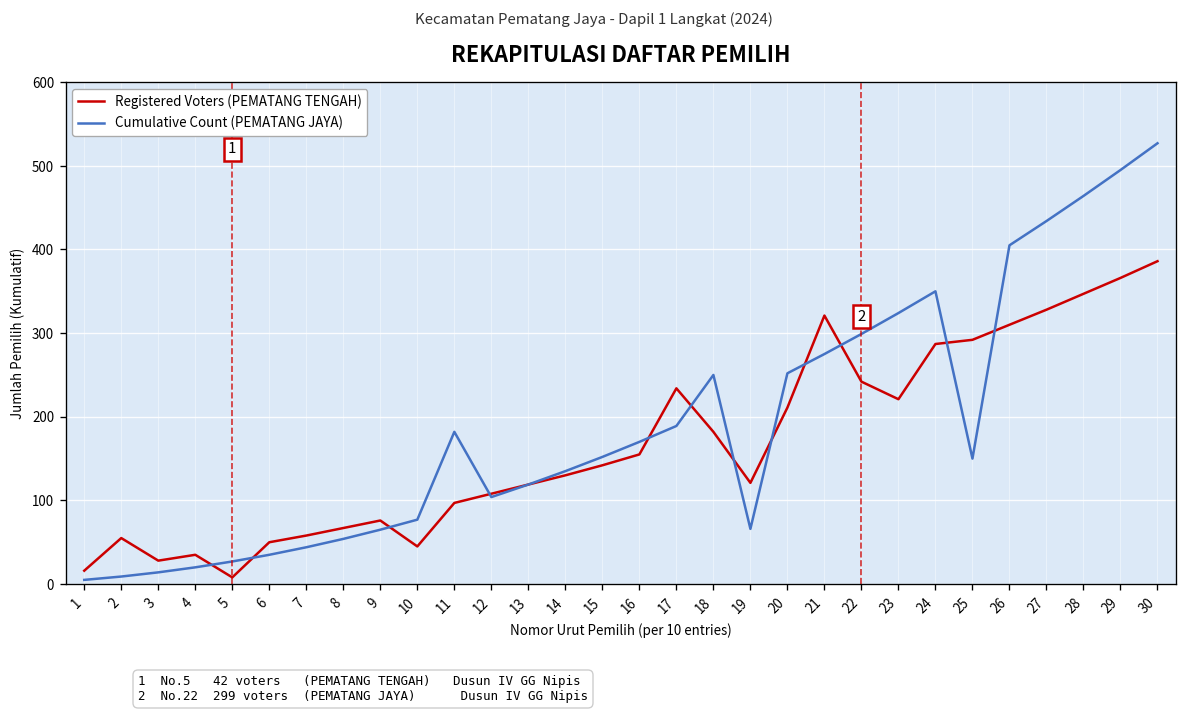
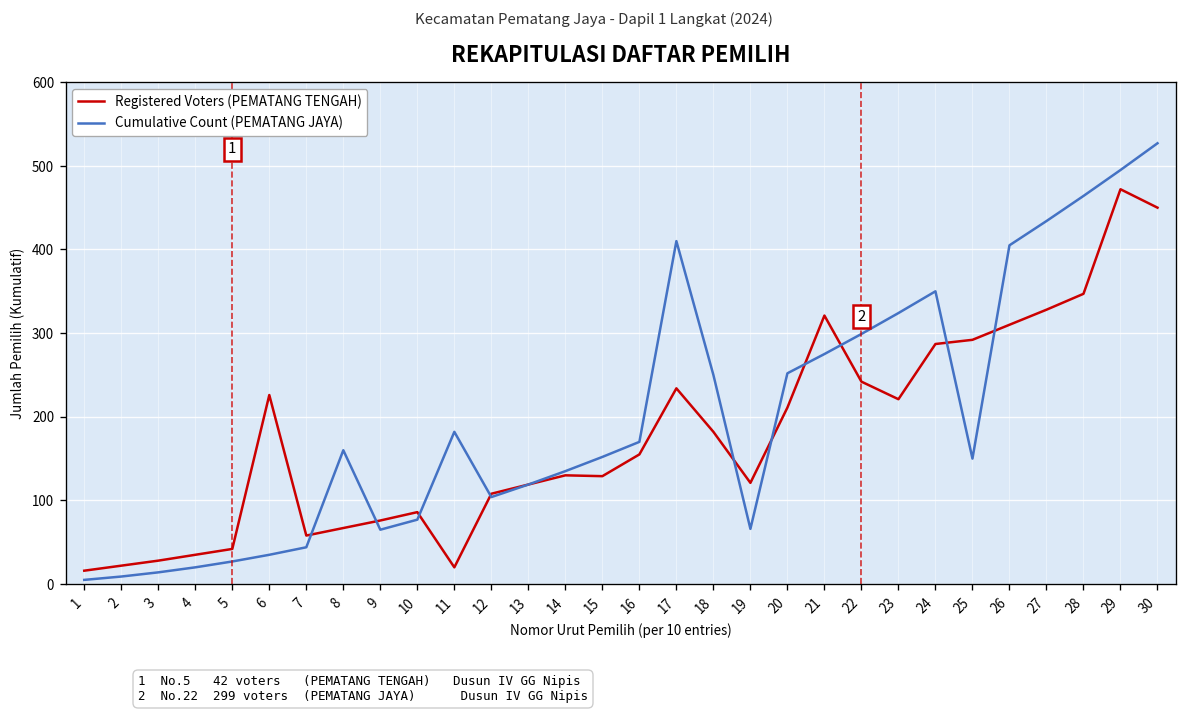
Registered Voters (PEMATANG TENGAH), 2: 60 -> 20
Registered Voters (PEMATANG TENGAH), 5: 10 -> 40
Registered Voters (PEMATANG TENGAH), 6: 50 -> 230
Cumulative Count (PEMATANG JAYA), 8: 50 -> 160
Registered Voters (PEMATANG TENGAH), 10: 50 -> 90
Registered Voters (PEMATANG TENGAH), 11: 100 -> 20
Registered Voters (PEMATANG TENGAH), 15: 140 -> 130
Cumulative Count (PEMATANG JAYA), 17: 190 -> 410
Registered Voters (PEMATANG TENGAH), 29: 370 -> 470
Registered Voters (PEMATANG TENGAH), 30: 390 -> 450
